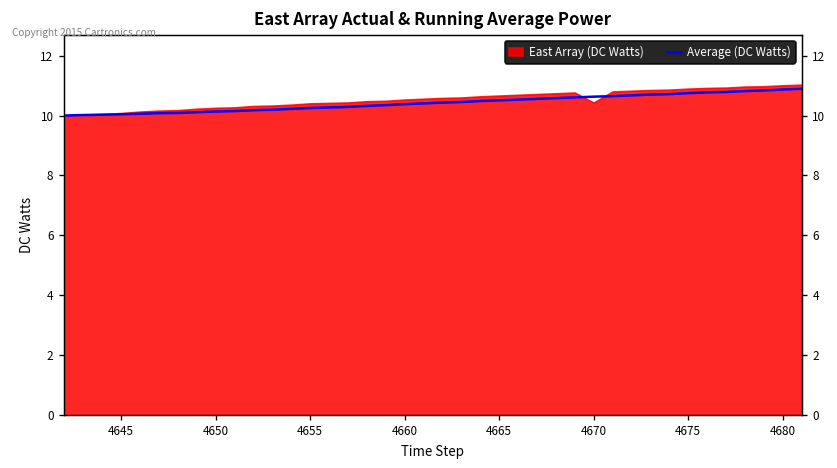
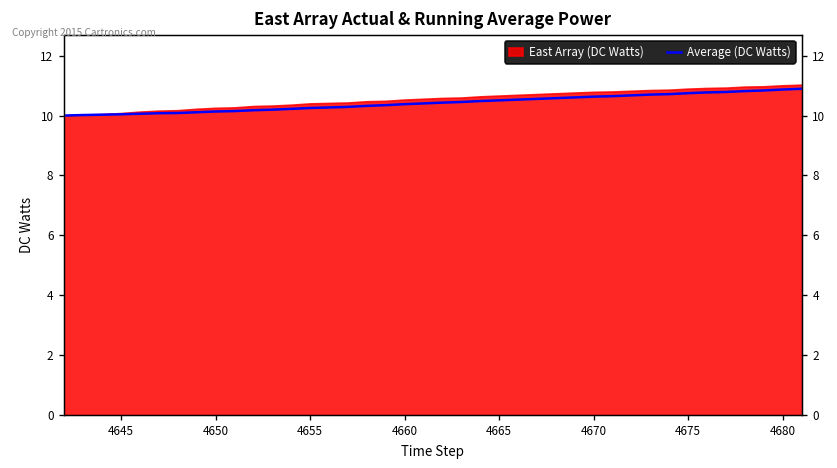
East Array (DC Watts), 4670: 10.4 -> 10.8
